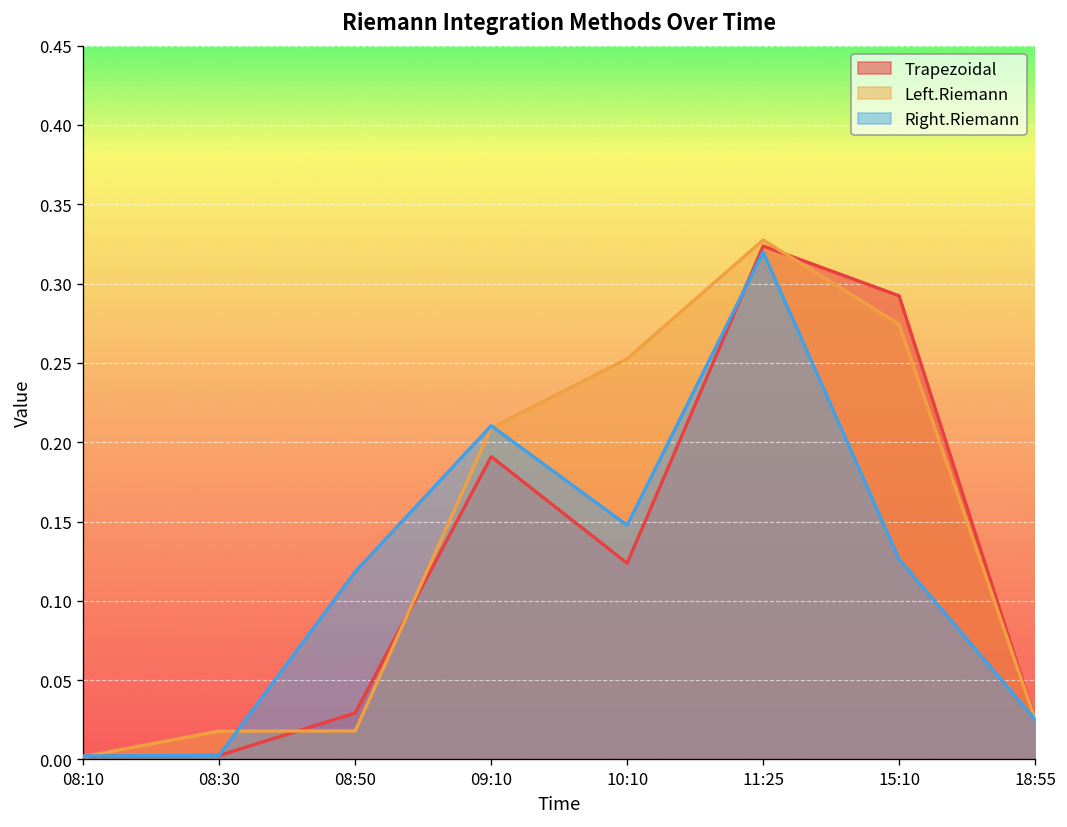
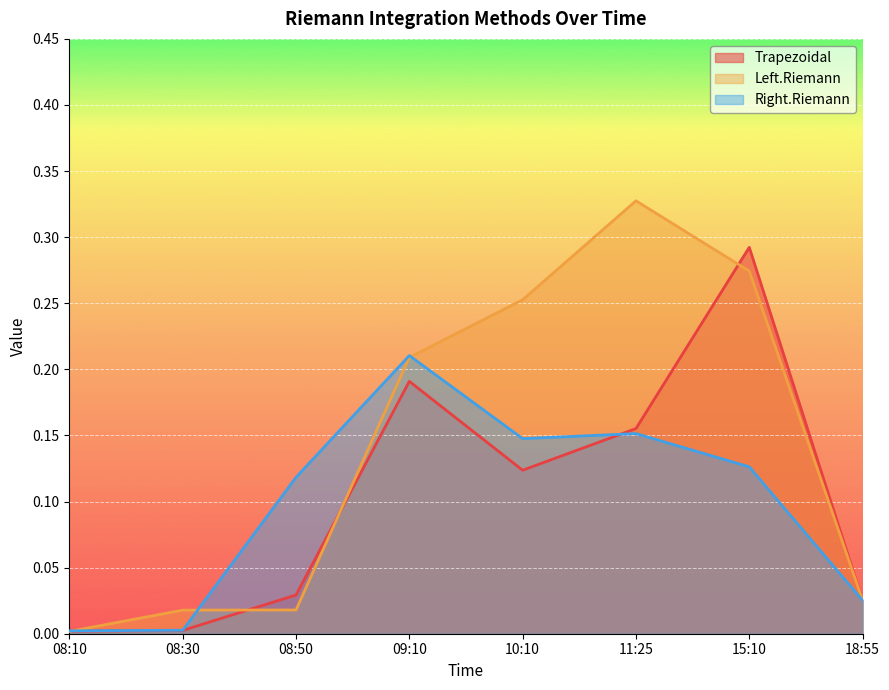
Trapezoidal, 11:25: 0.324 -> 0.155
Right.Riemann, 11:25: 0.320 -> 0.151
